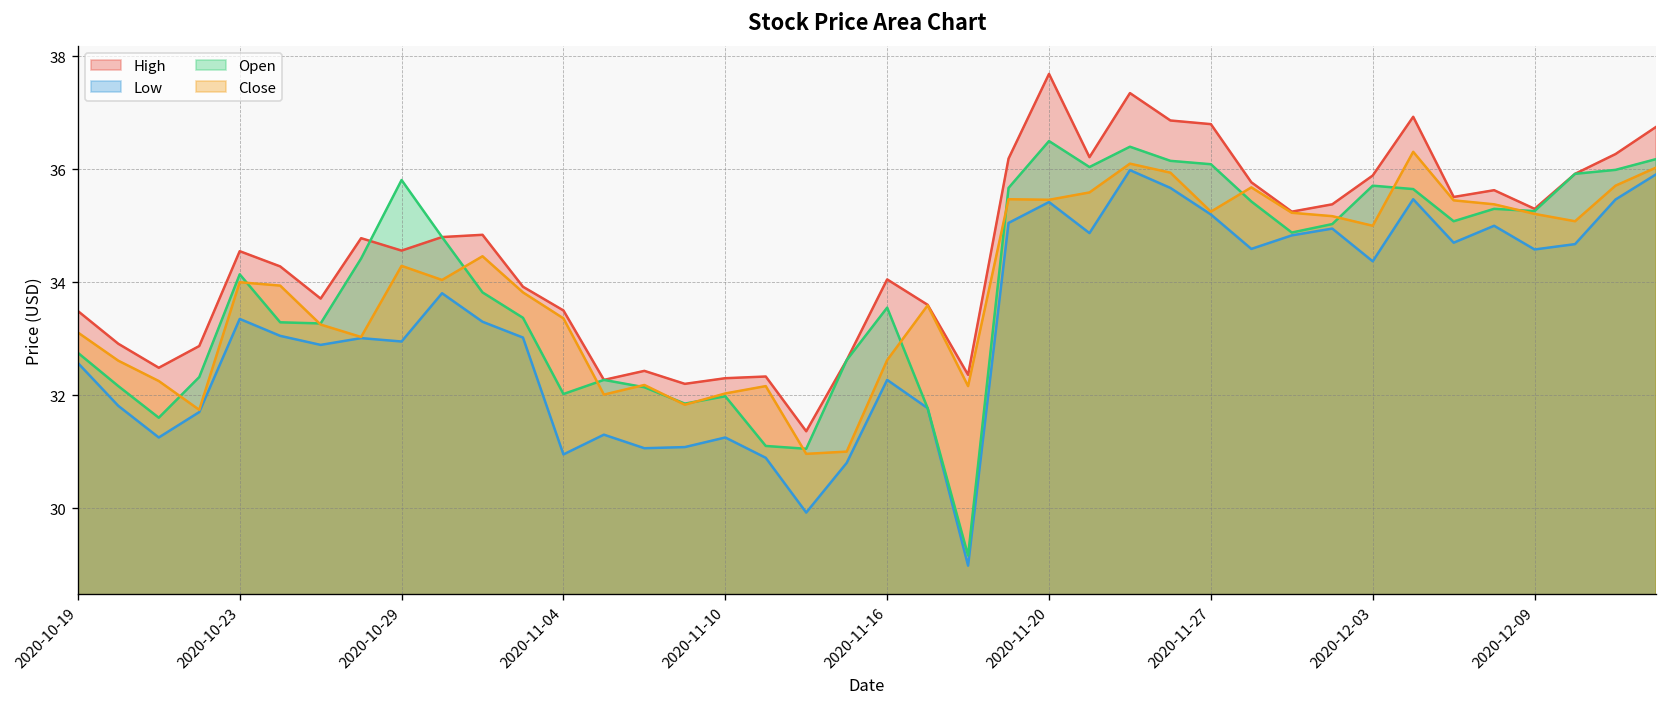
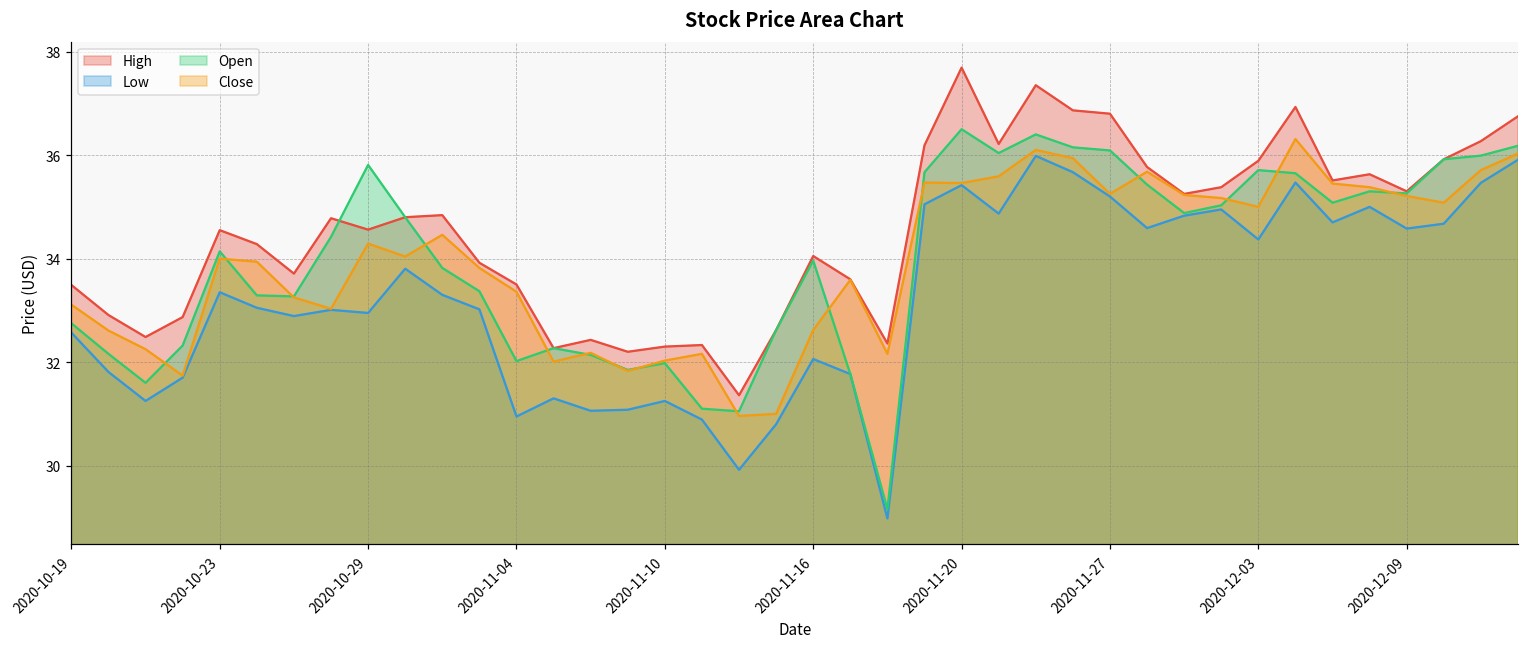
Low, 2020-11-16: 32.3 -> 32.1
Open, 2020-11-16: 33.6 -> 34.0
